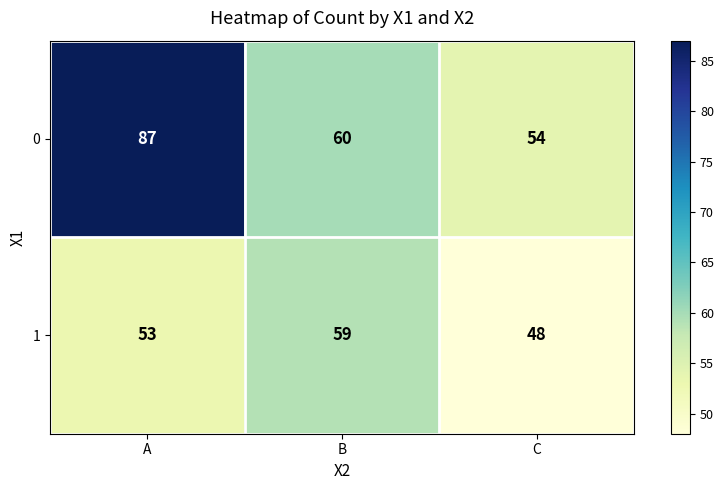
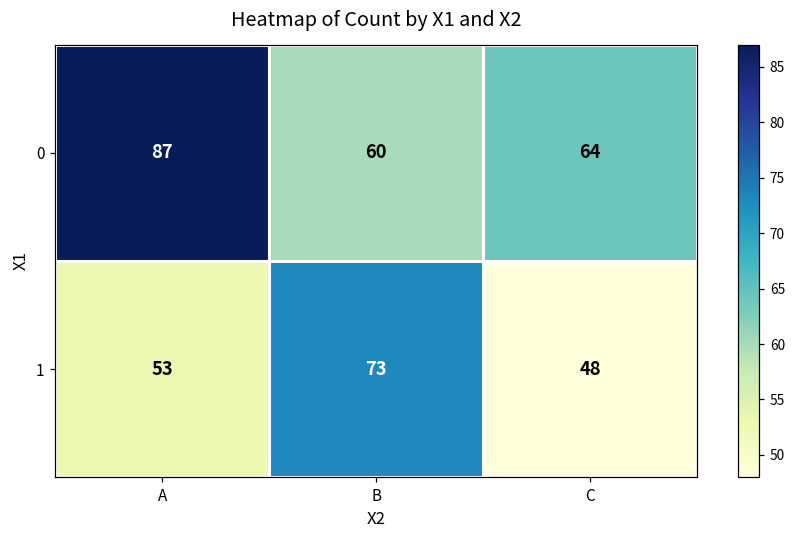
0, C: 54 -> 64
1, B: 59 -> 73
